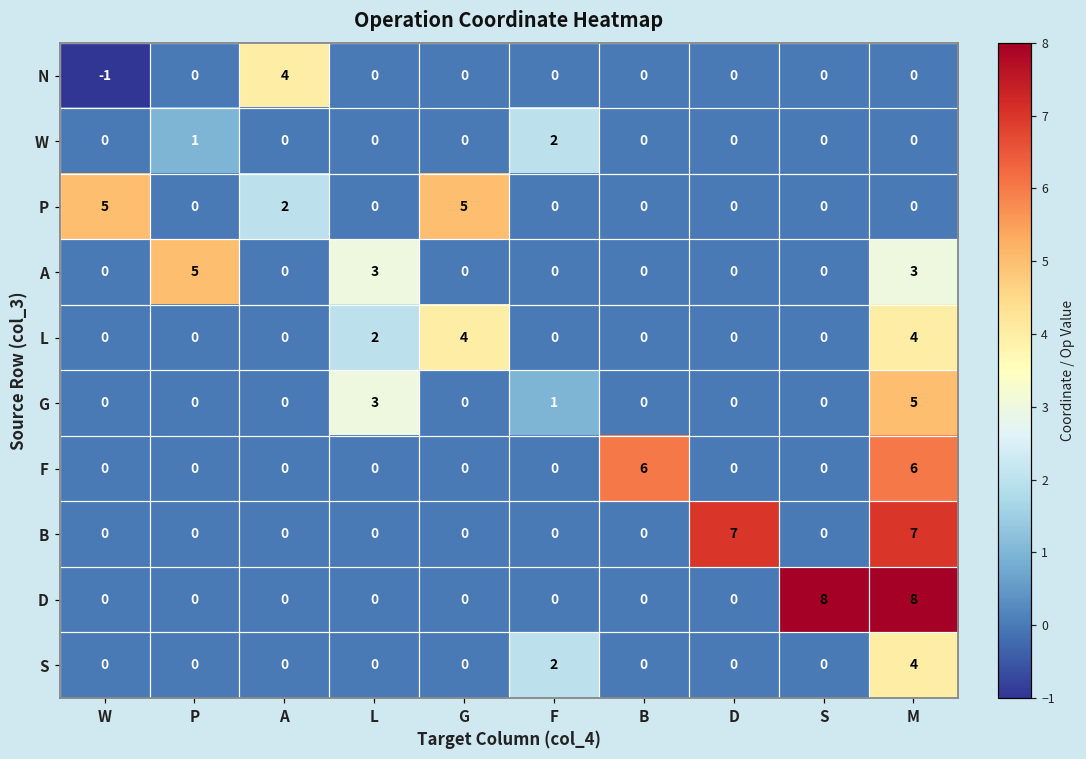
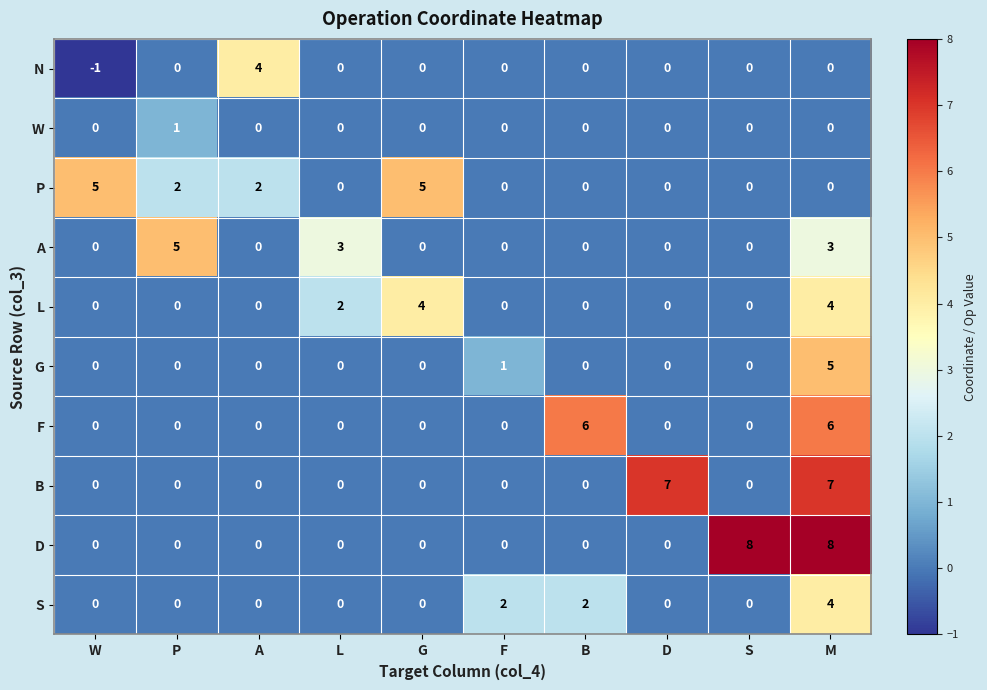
W, F: 2 -> 0
P, P: 0 -> 2
G, L: 3 -> 0
S, B: 0 -> 2
